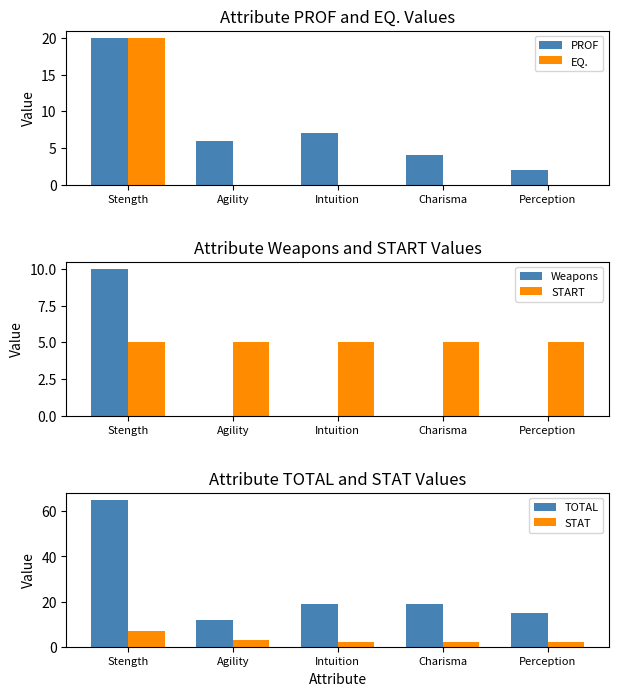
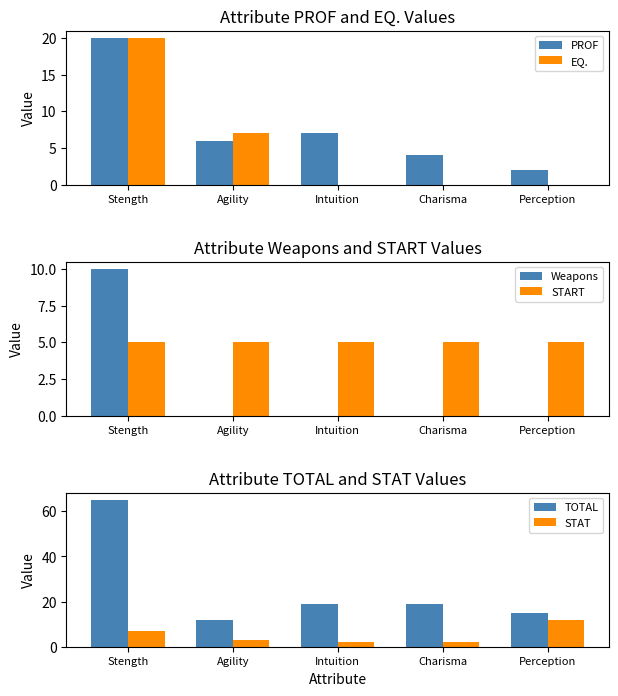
Attribute PROF and EQ. Values, EQ., Agility: 0 -> 7
Attribute TOTAL and STAT Values, STAT, Perception: 2 -> 12
